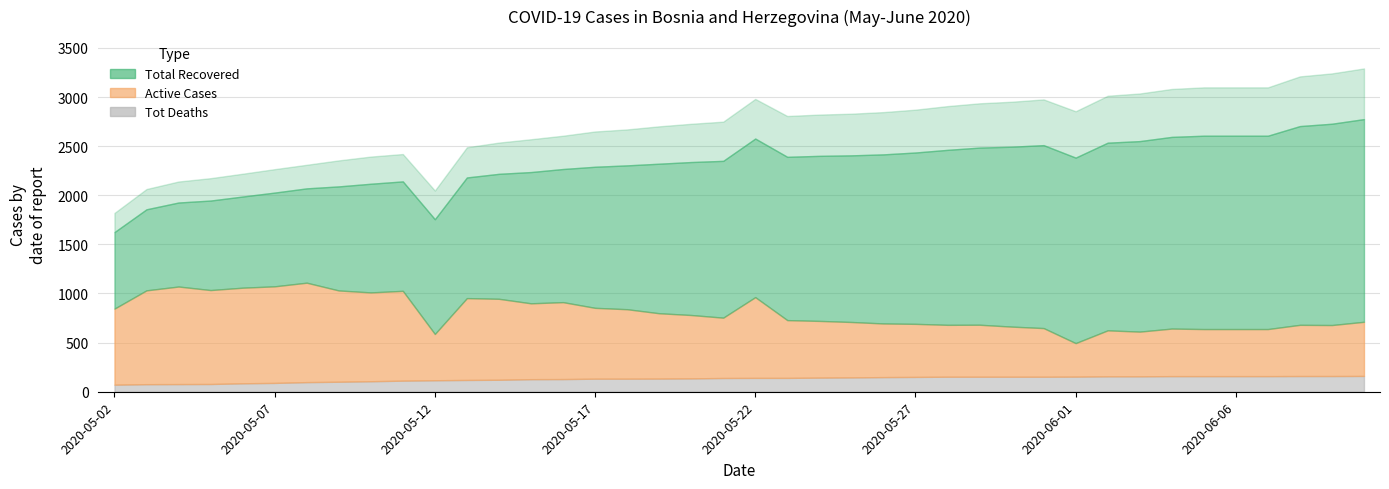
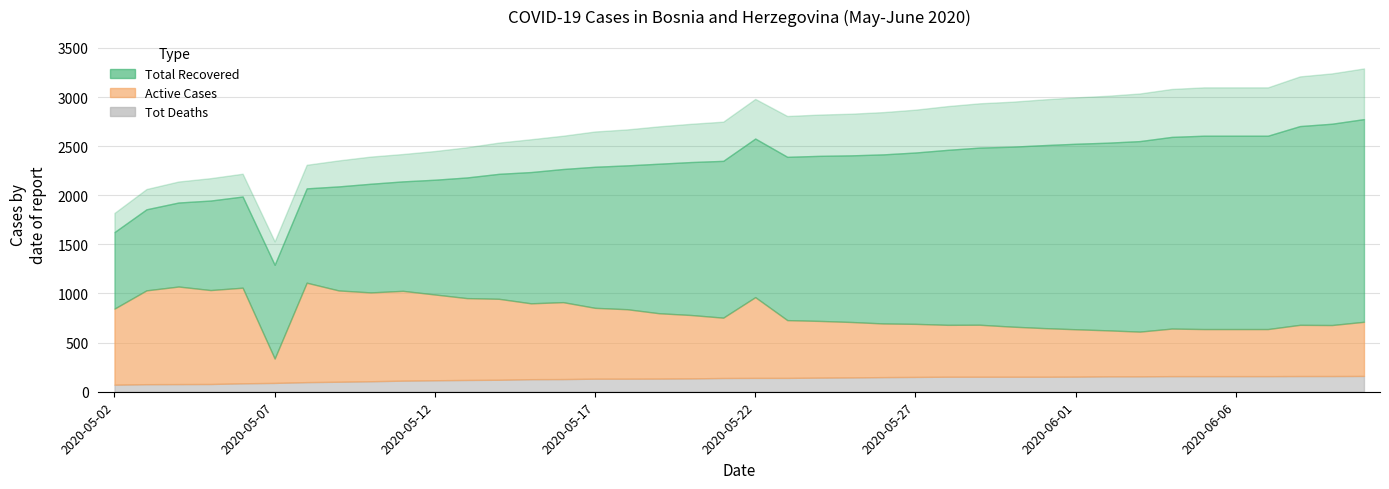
Active Cases, 2020-05-07: 1000 -> 200
Active Cases, 2020-05-12: 500 -> 900
Active Cases, 2020-06-01: 300 -> 500
